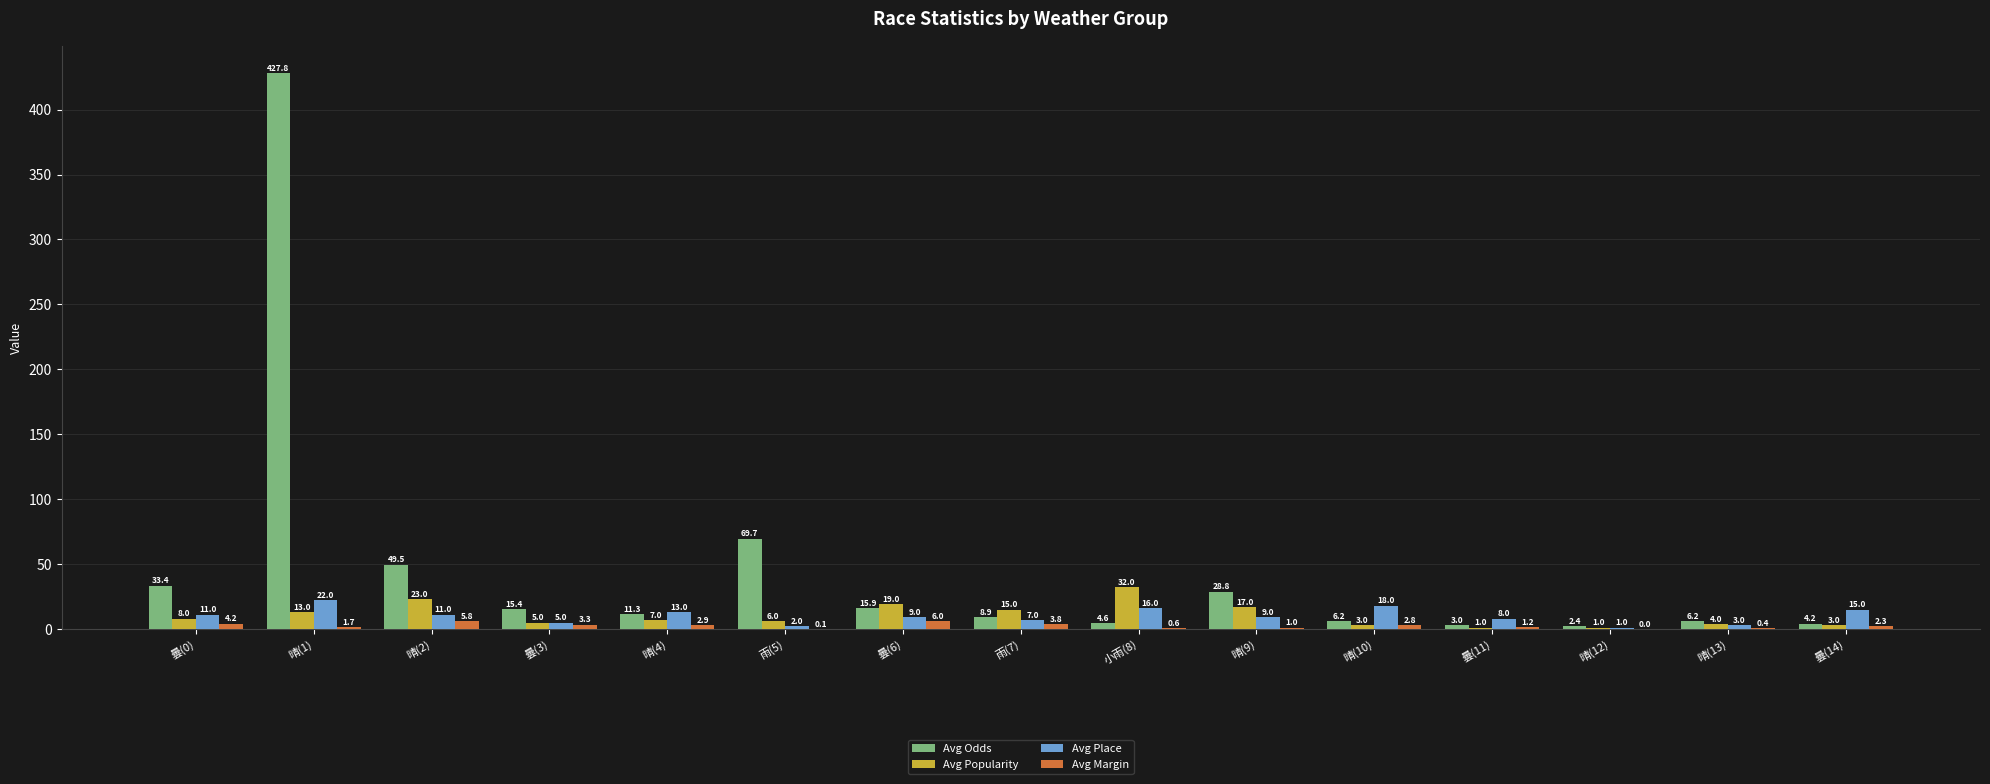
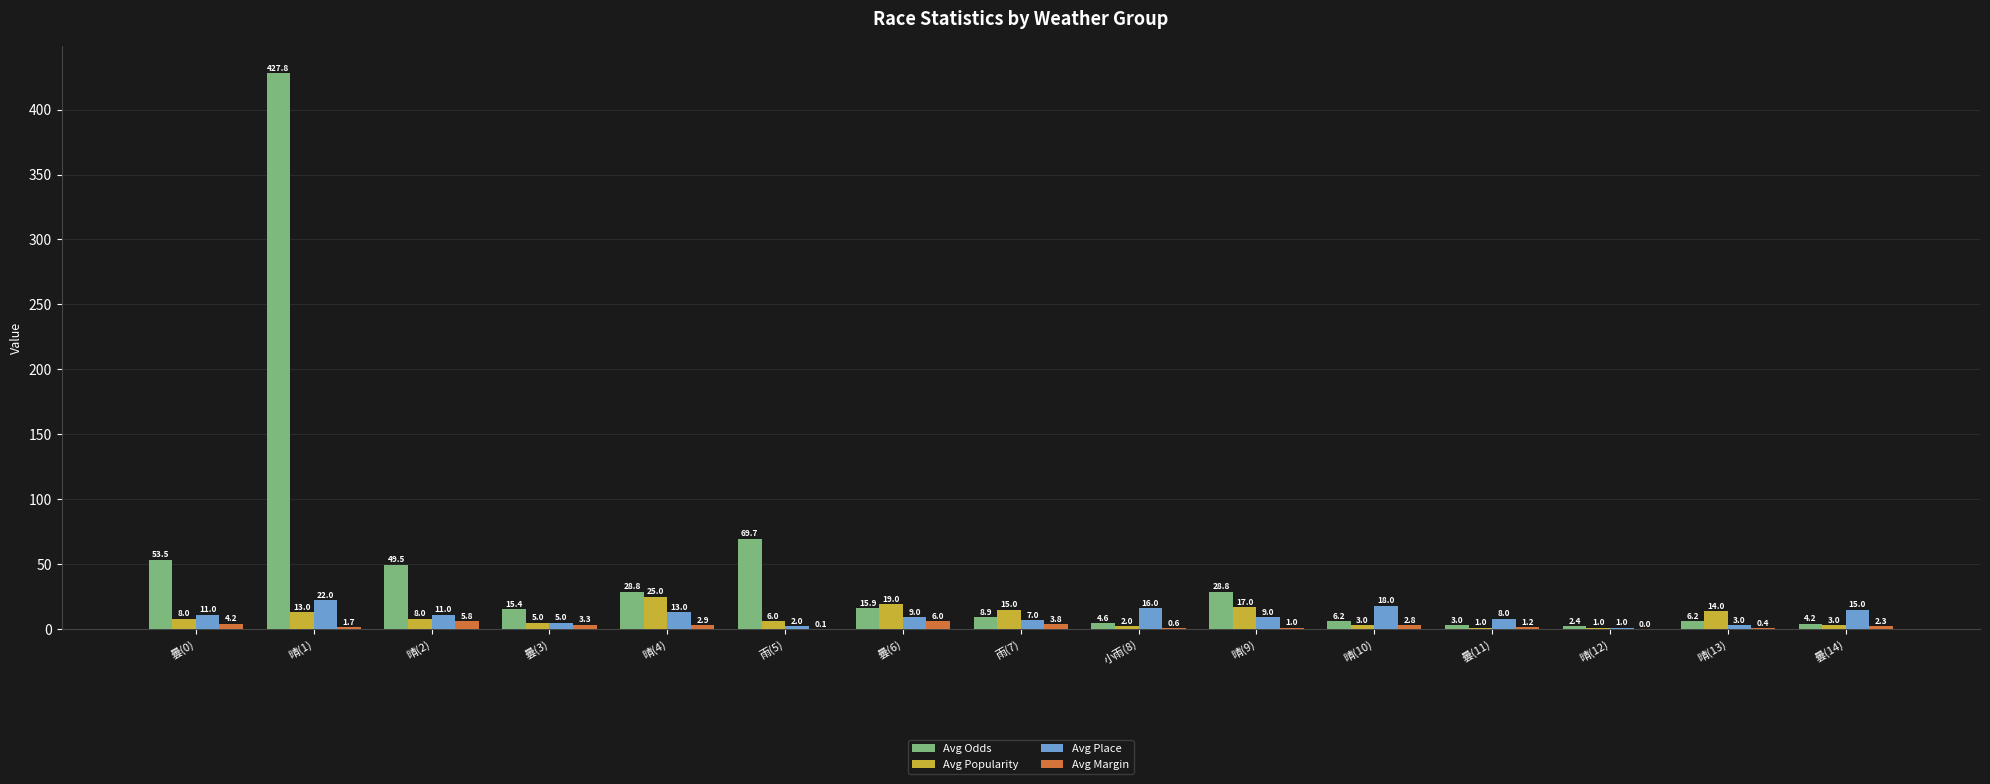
Avg Odds, 曇(0): 33.4 -> 53.5
Avg Popularity, 晴(2): 23.0 -> 8.0
Avg Odds, 晴(4): 11.3 -> 28.8
Avg Popularity, 晴(4): 7.0 -> 25.0
Avg Popularity, 小雨(8): 32.0 -> 2.0
Avg Popularity, 晴(13): 4.0 -> 14.0
